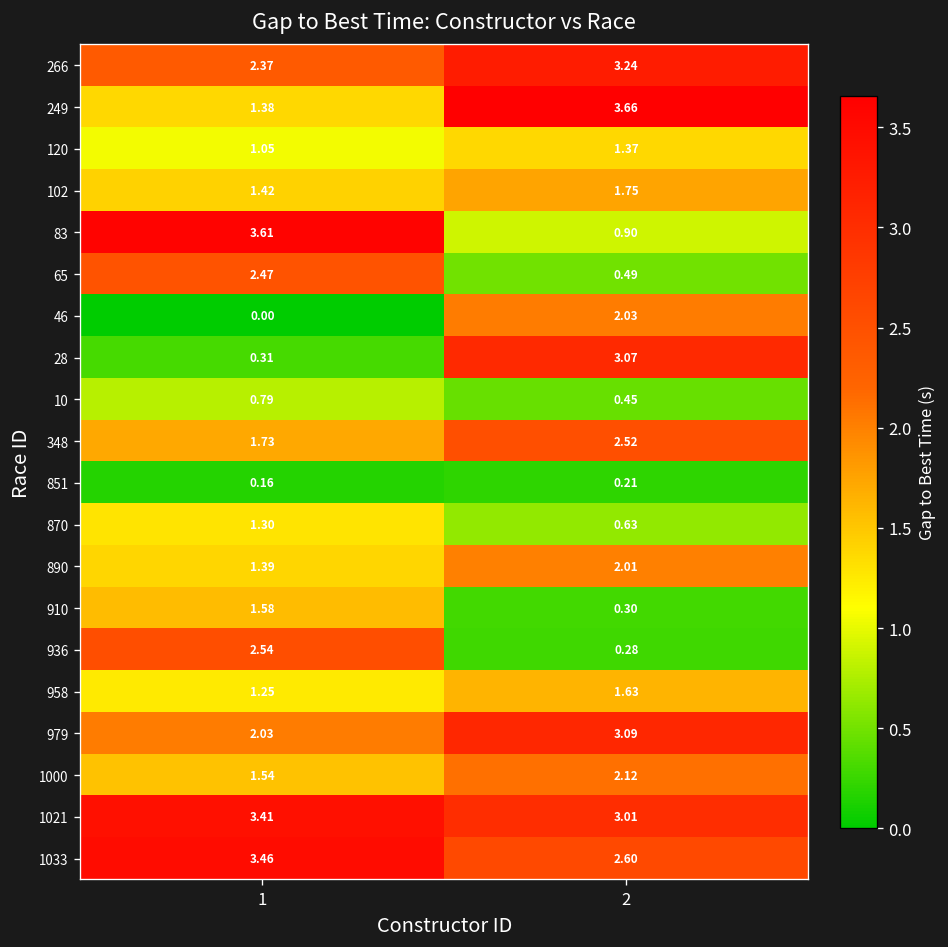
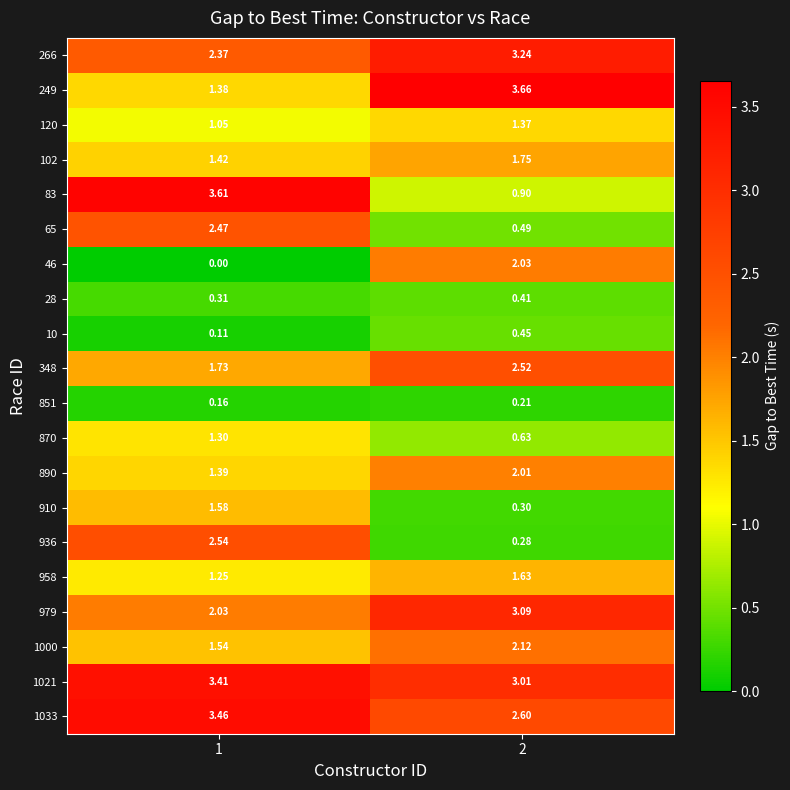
28, 2: 3.07 -> 0.41
10, 1: 0.79 -> 0.11
